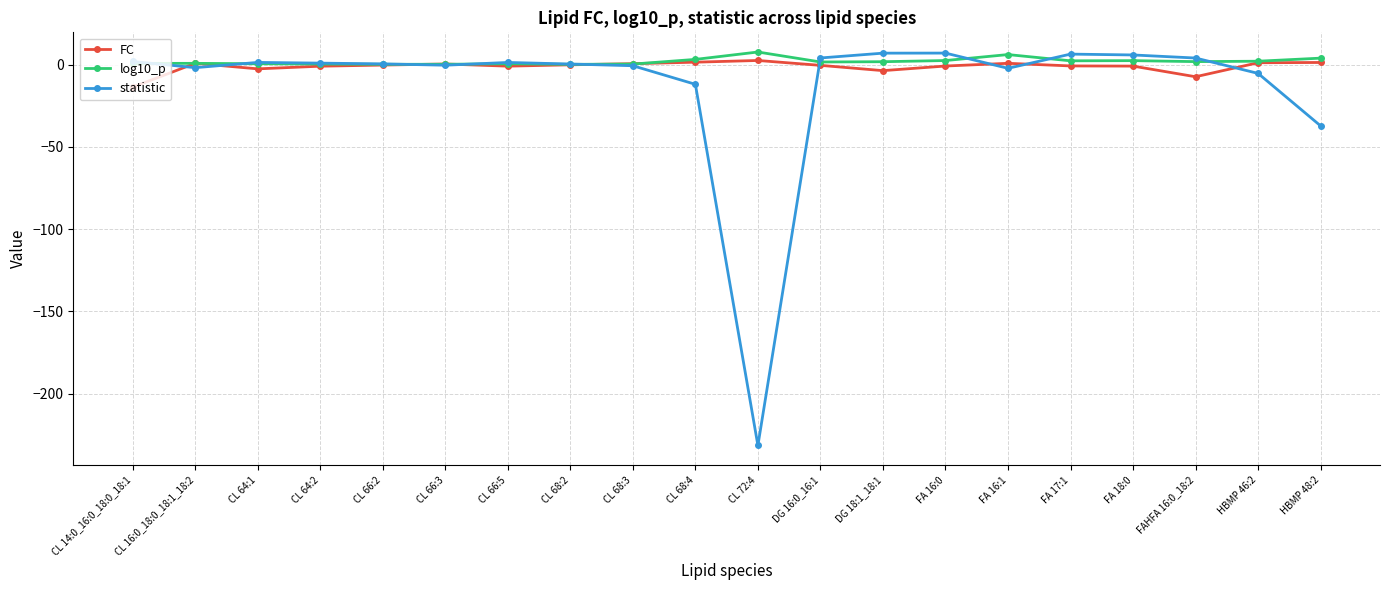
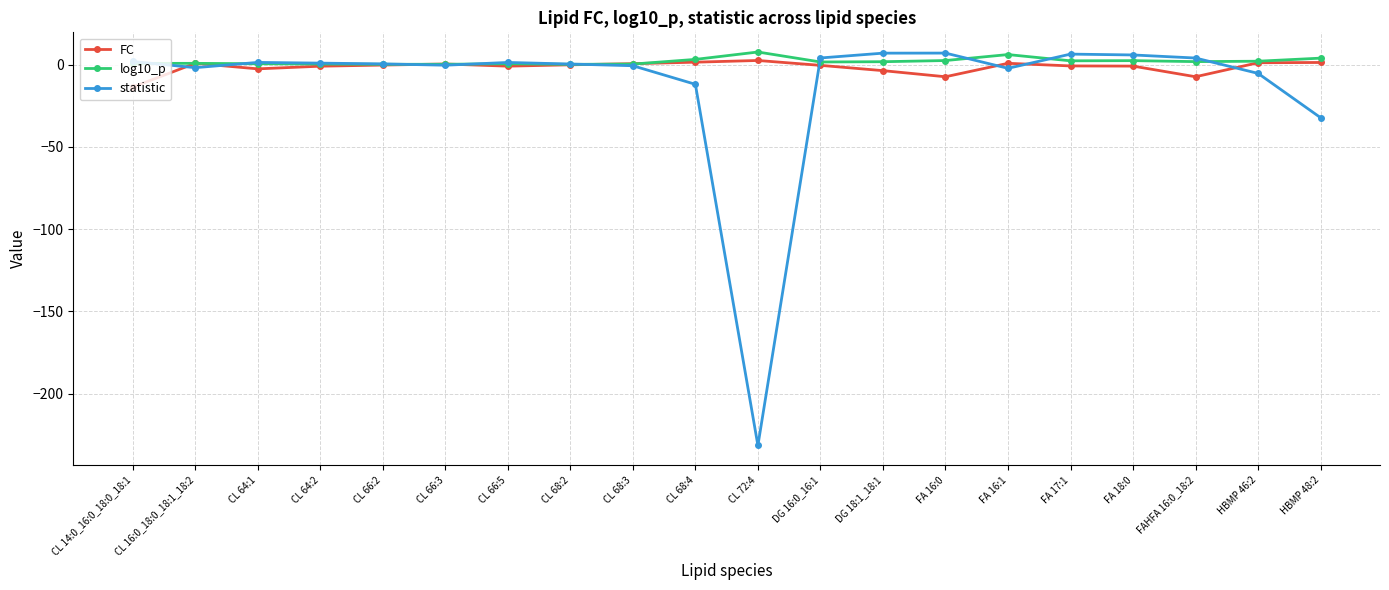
FC, FA 16:0: -1 -> -7
statistic, HBMP 48:2: -37 -> -32
